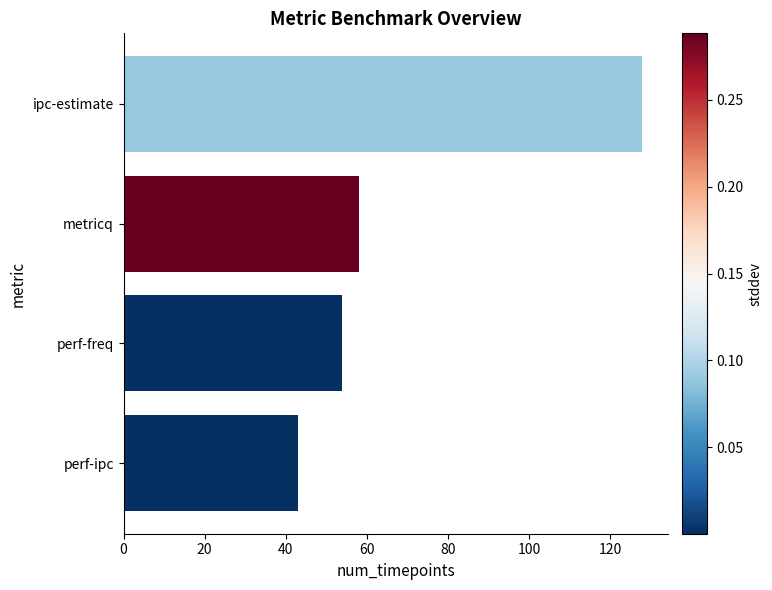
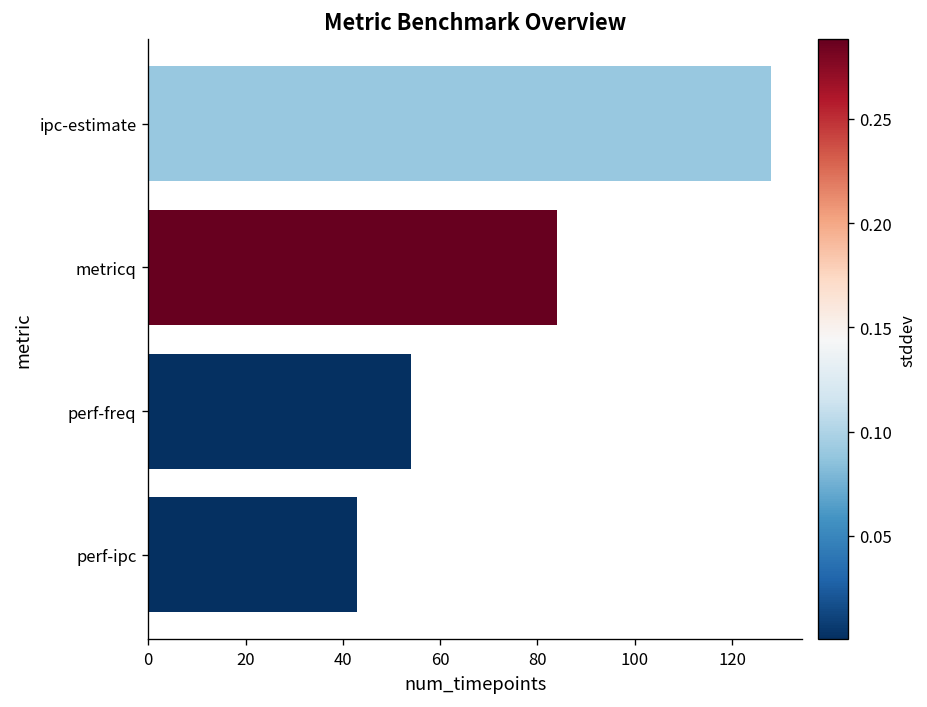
metricq: 58 -> 84
